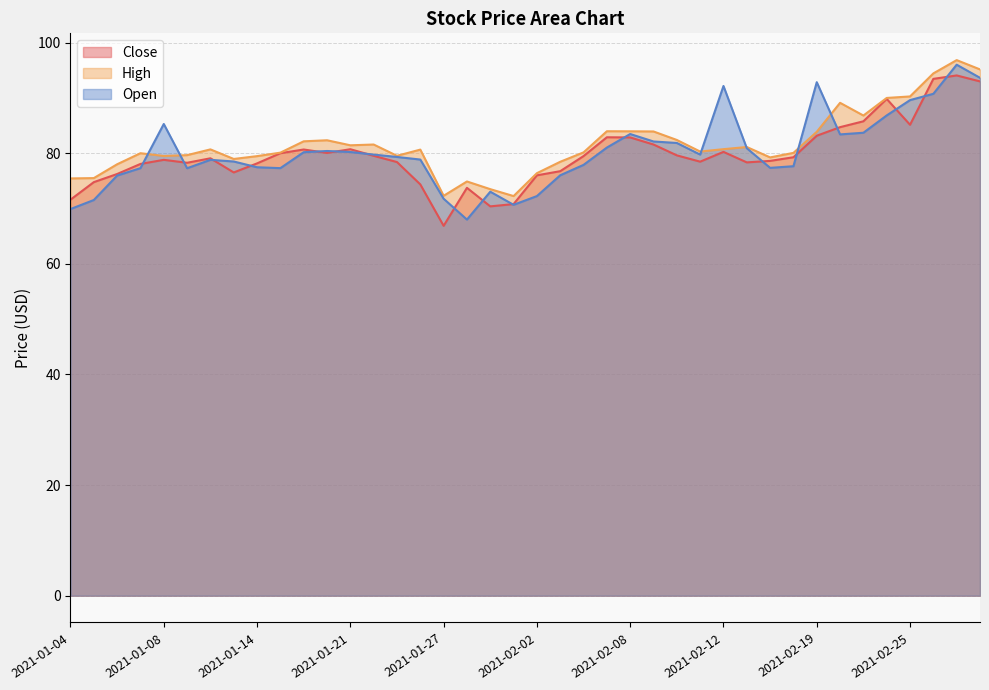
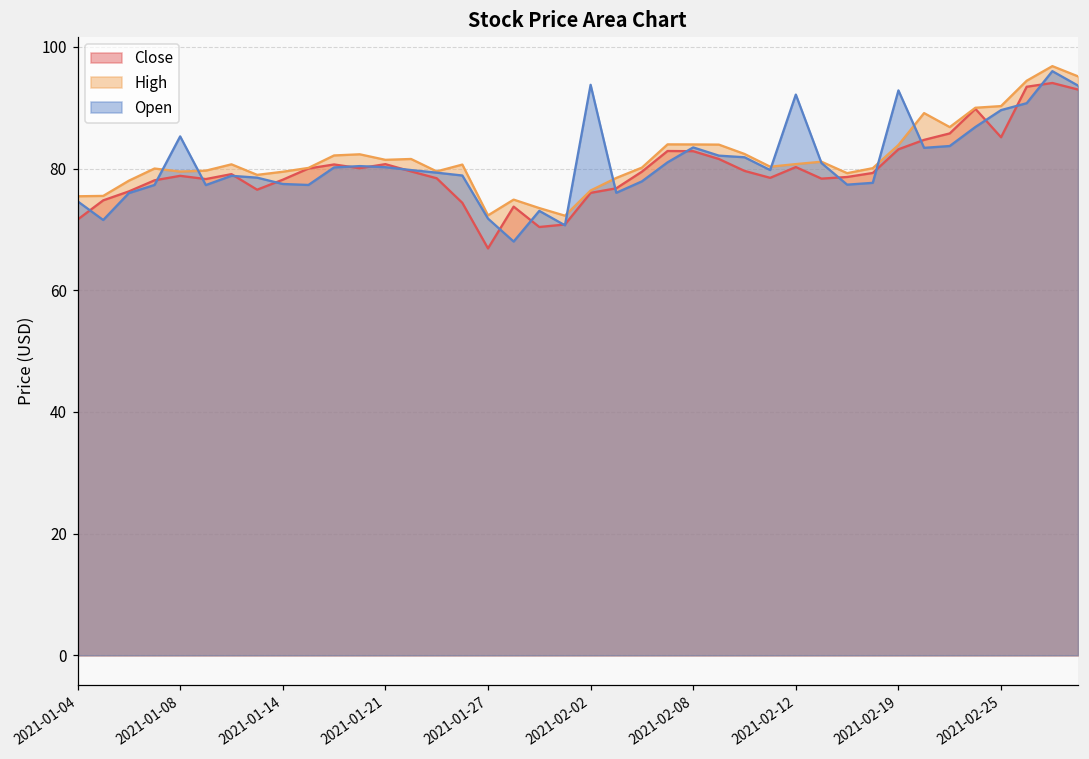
Open, 2021-01-04: 70 -> 75
Open, 2021-02-02: 72 -> 94
